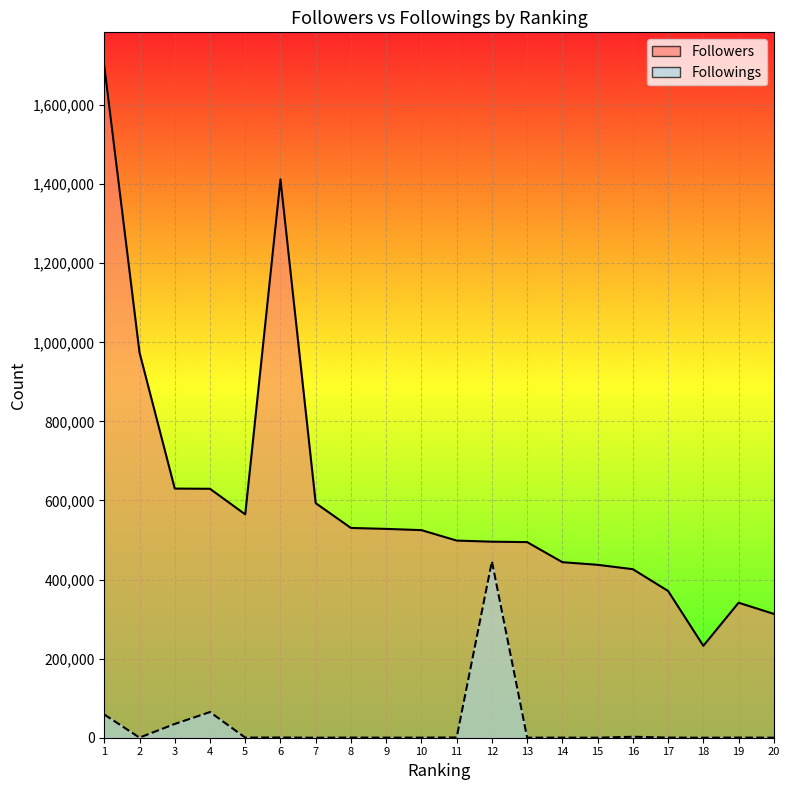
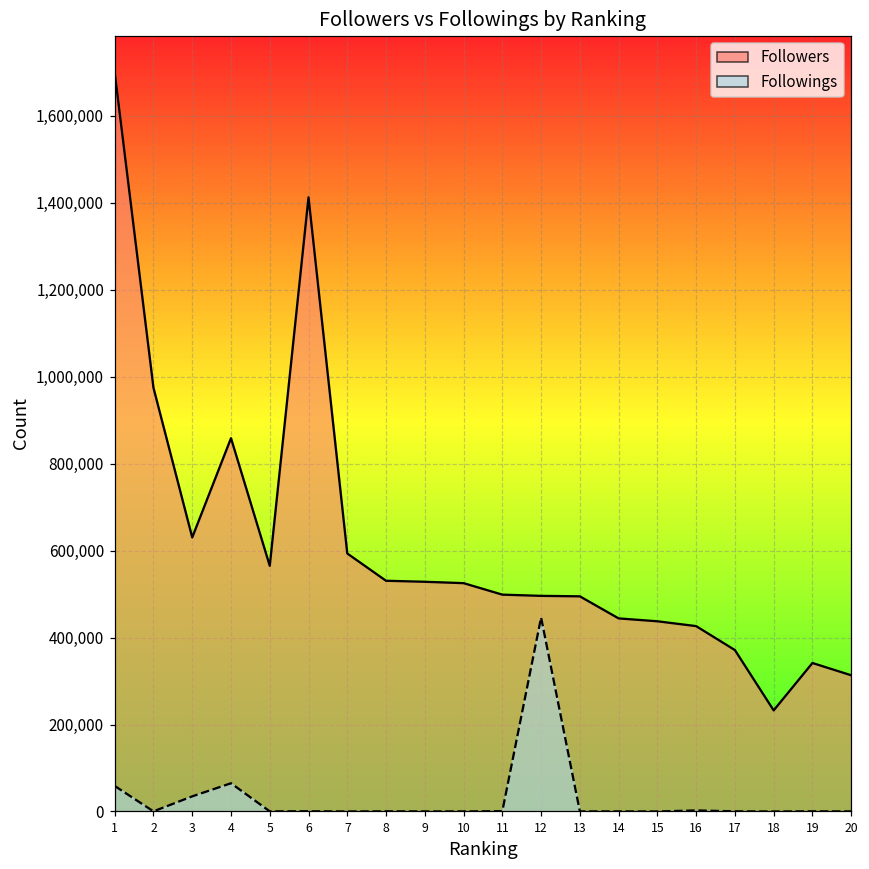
Followers, 4: 630,000 -> 860,000
